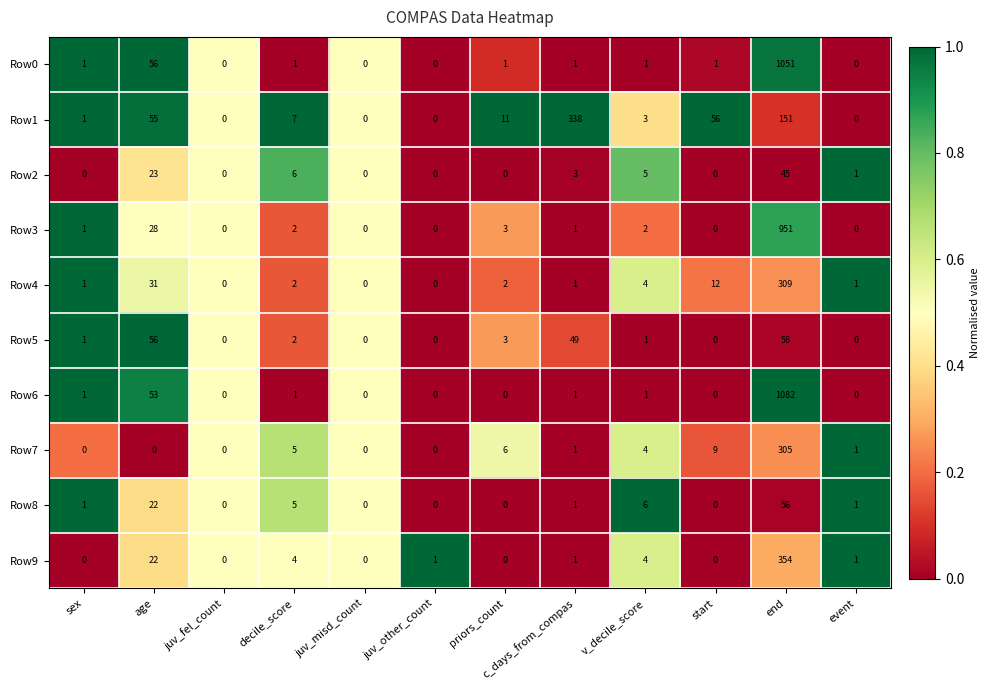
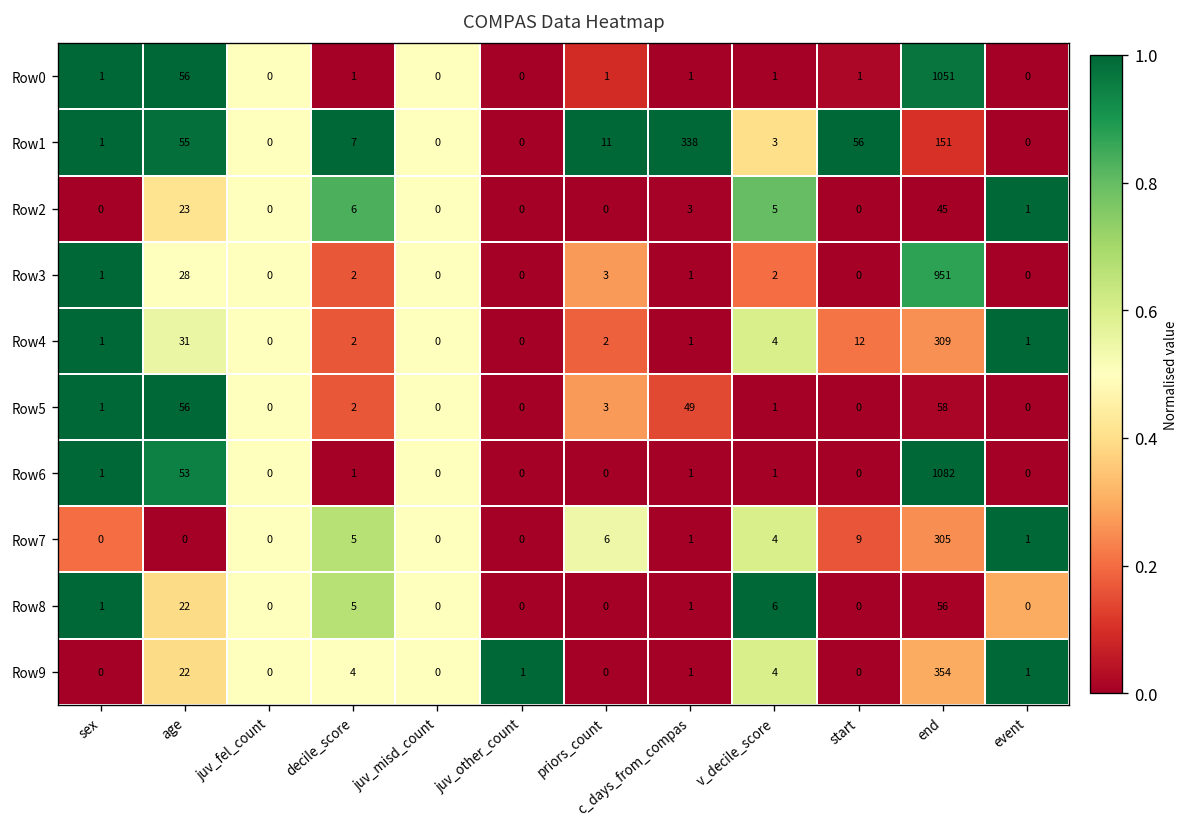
Row8, event: 1 -> 0
